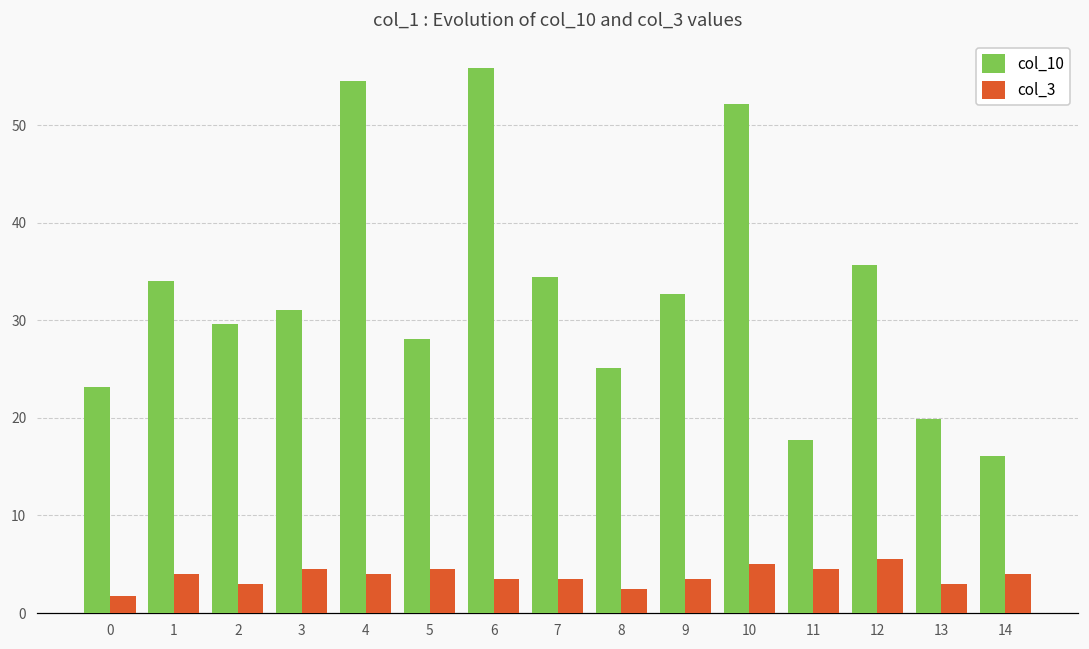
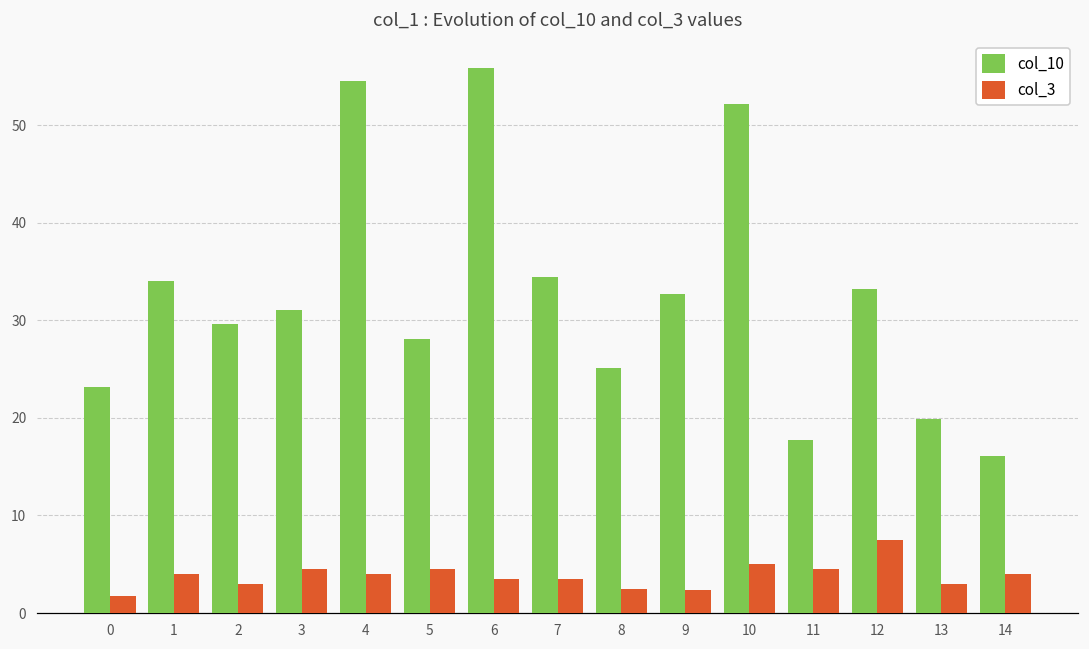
col_3, 9: 4 -> 2
col_10, 12: 36 -> 33
col_3, 12: 6 -> 8
